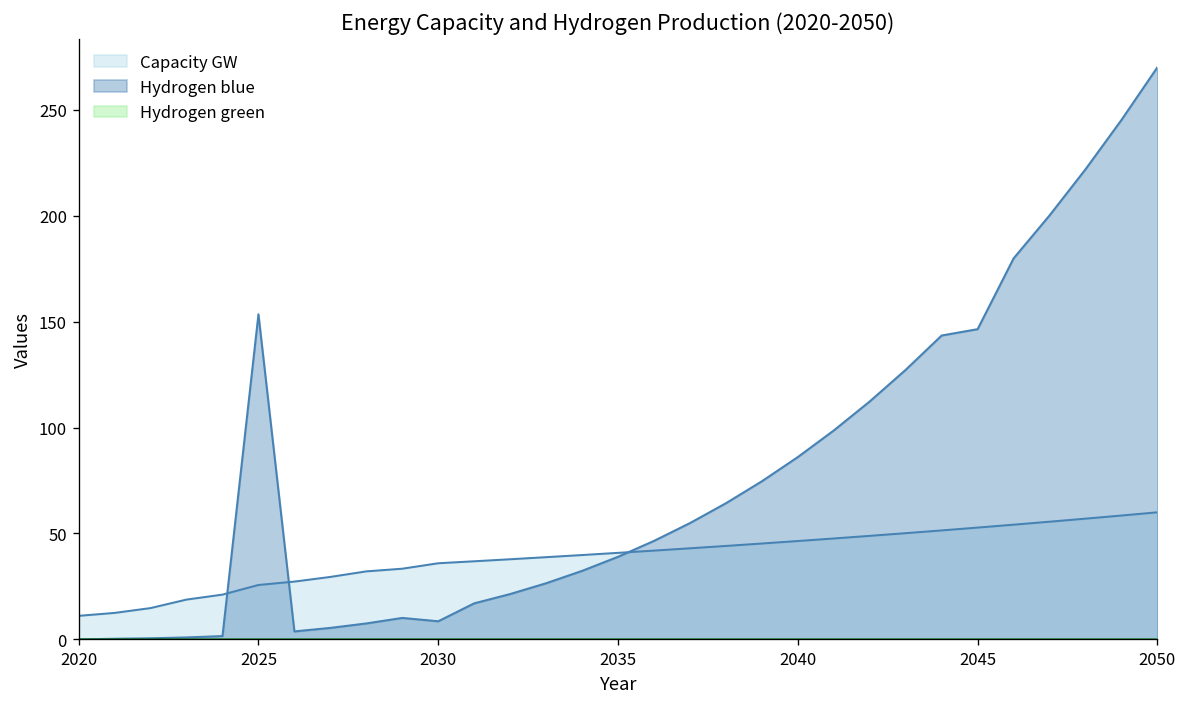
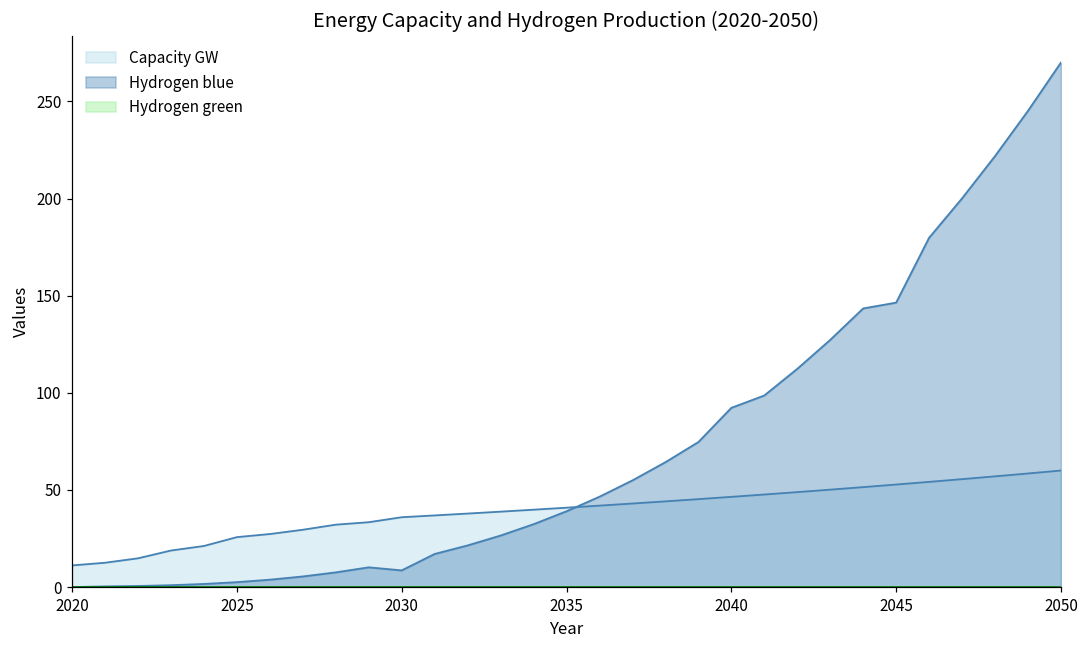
Hydrogen blue, 2025: 153 -> 3
Hydrogen blue, 2040: 86 -> 92
